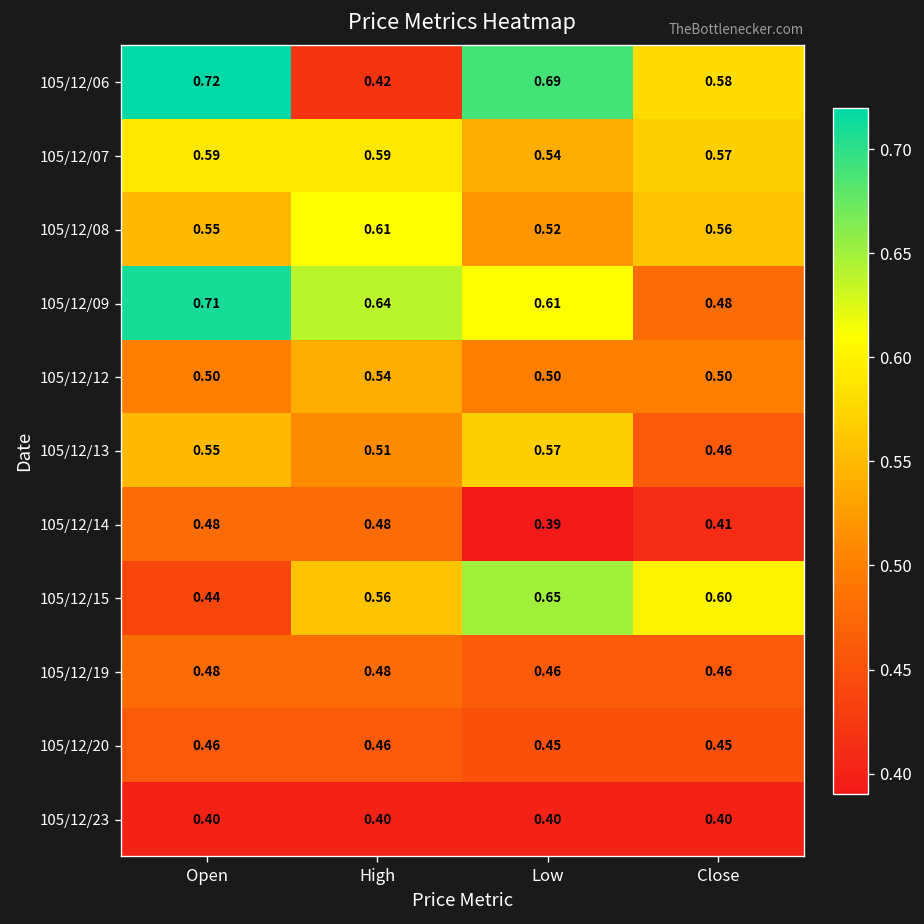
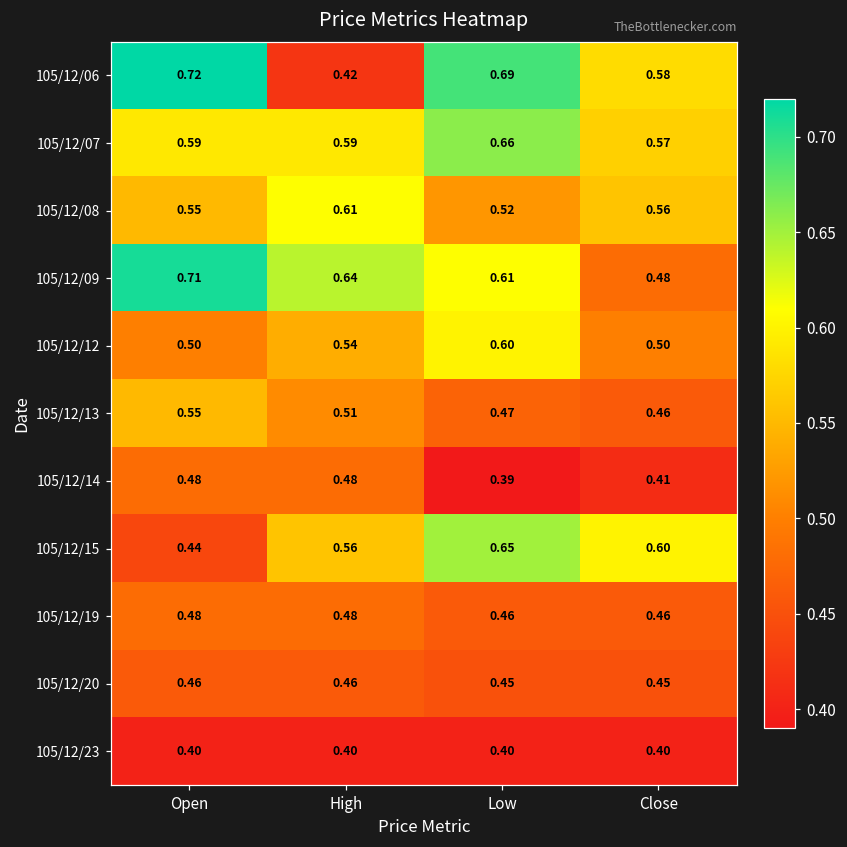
105/12/07, Low: 0.54 -> 0.66
105/12/12, Low: 0.50 -> 0.60
105/12/13, Low: 0.57 -> 0.47
